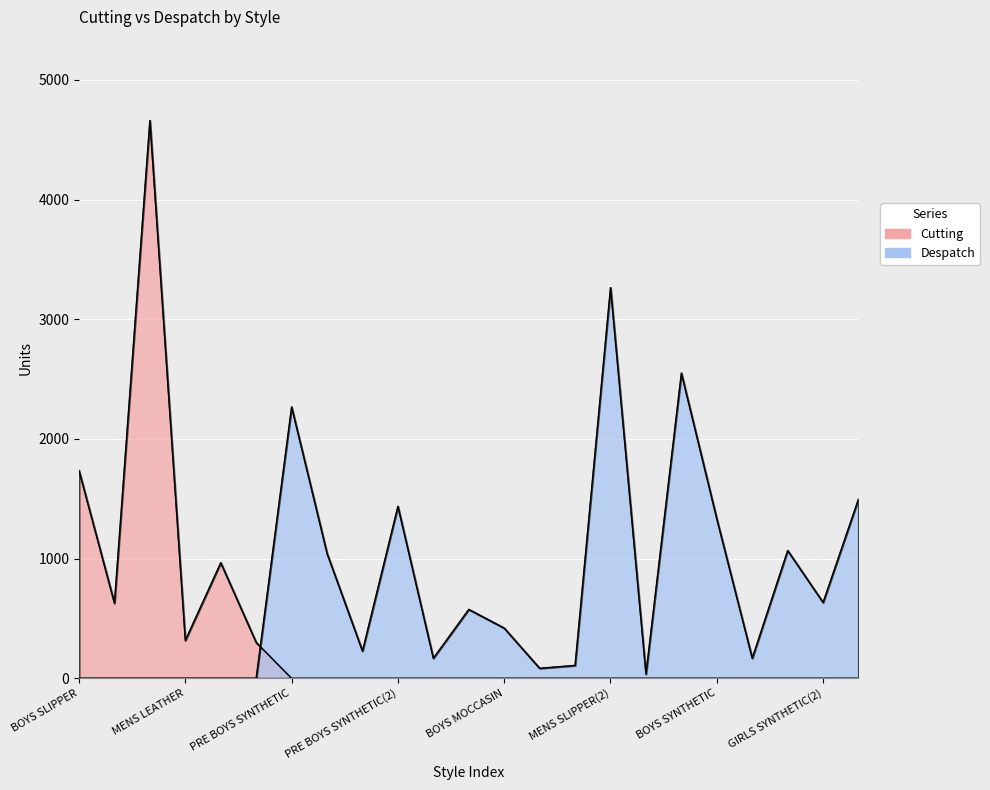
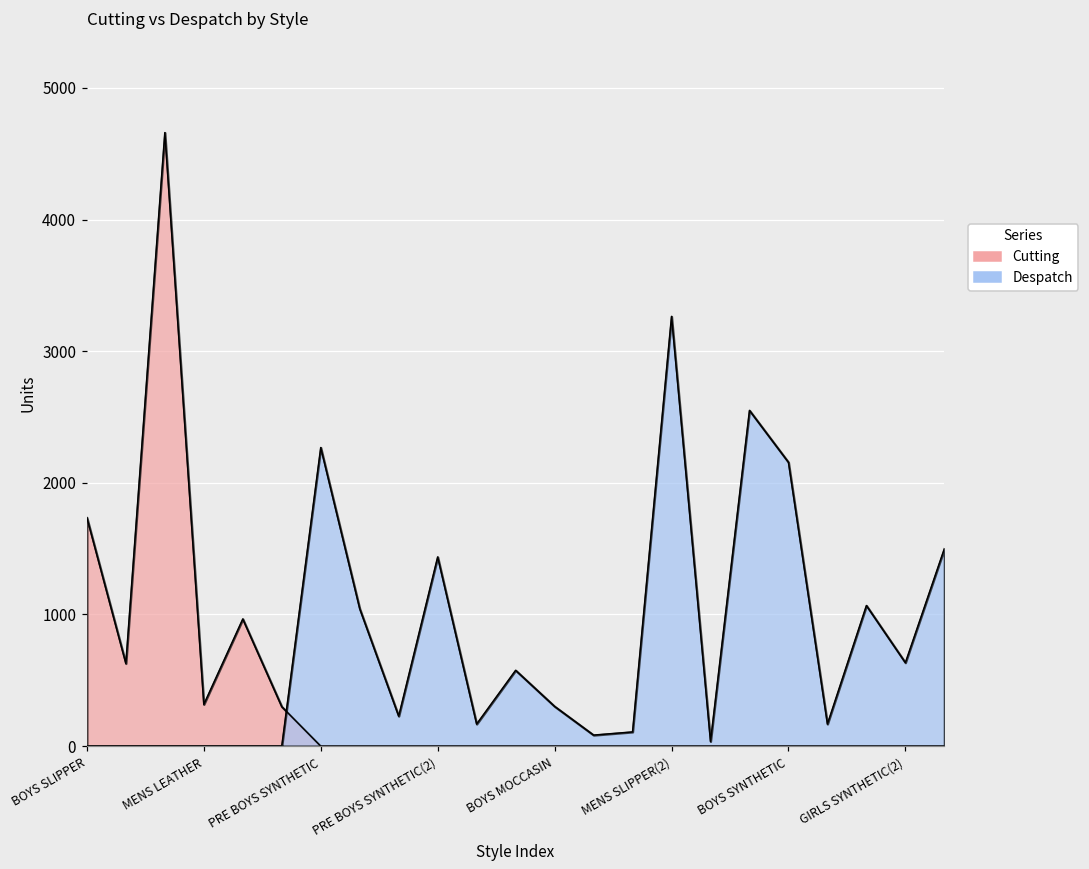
Despatch, BOYS MOCCASIN: 420 -> 300
Despatch, BOYS SYNTHETIC: 1330 -> 2160
